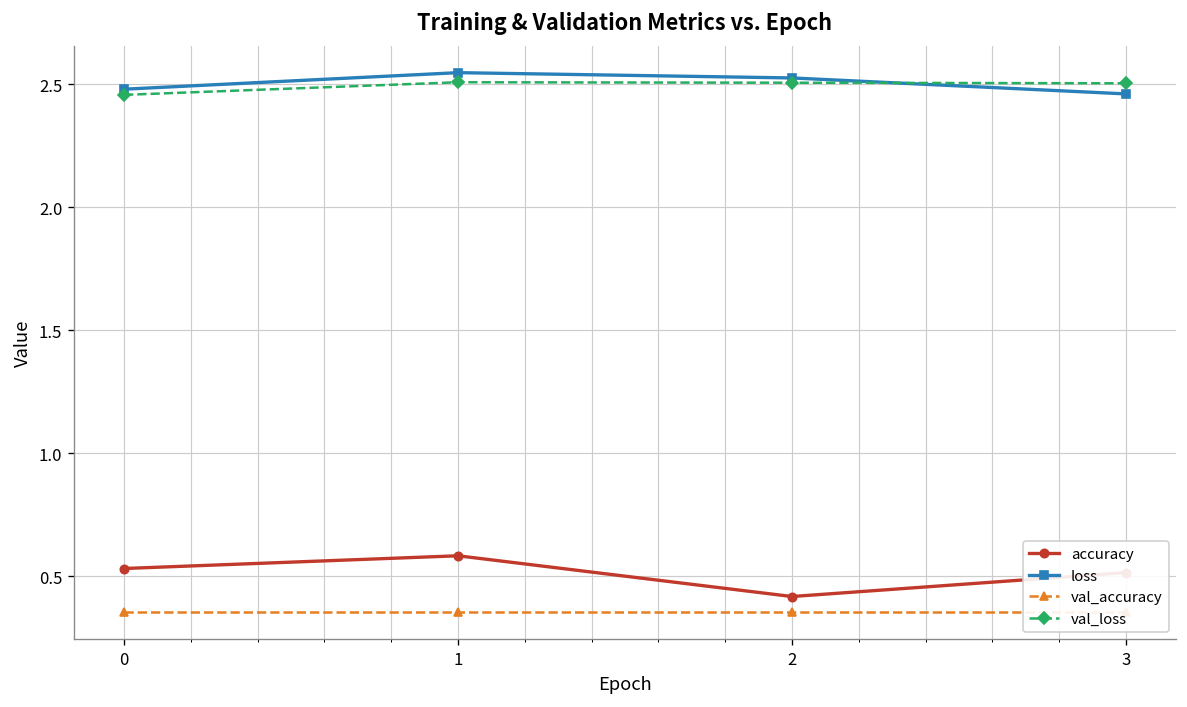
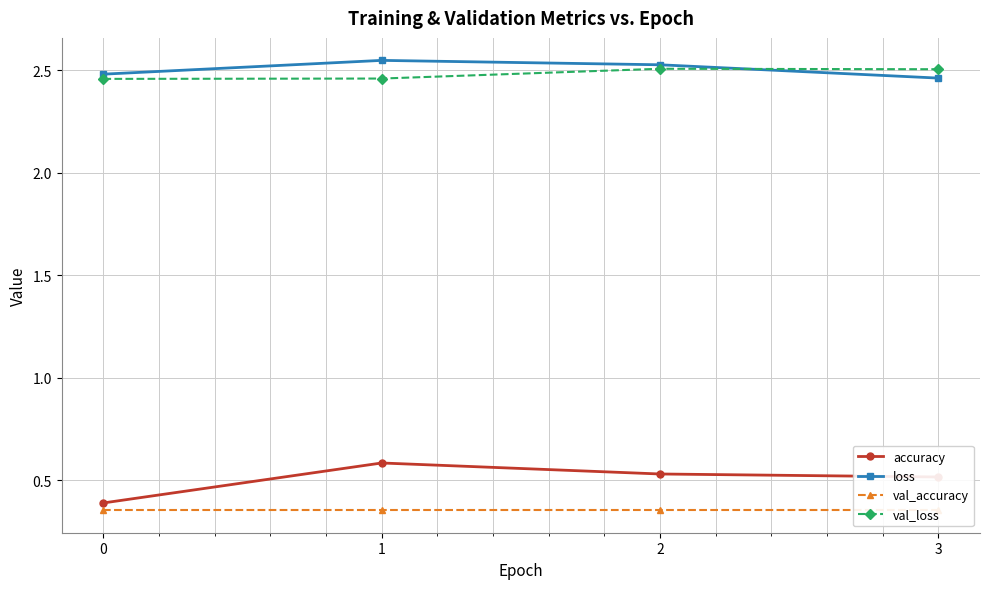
accuracy, 0: 0.53 -> 0.39
val_loss, 1: 2.51 -> 2.46
accuracy, 2: 0.42 -> 0.53
